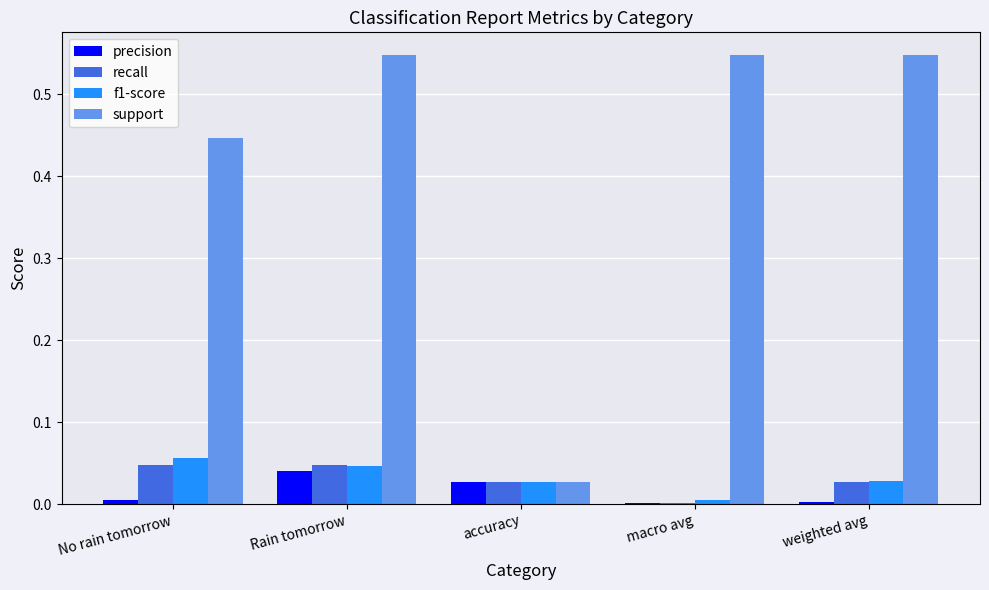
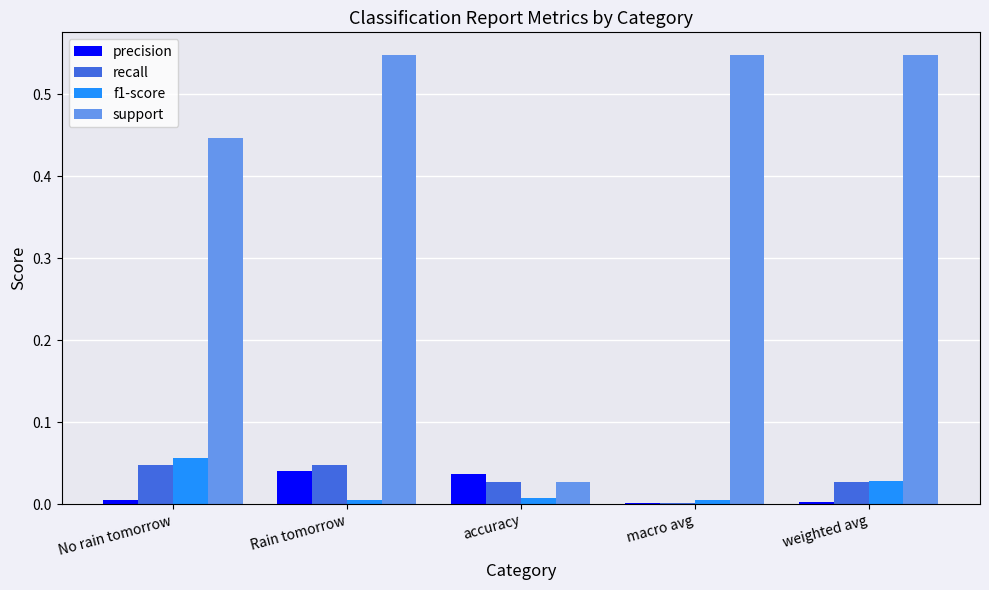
f1-score, Rain tomorrow: 0.05 -> 0.01
precision, accuracy: 0.03 -> 0.04
f1-score, accuracy: 0.03 -> 0.01
